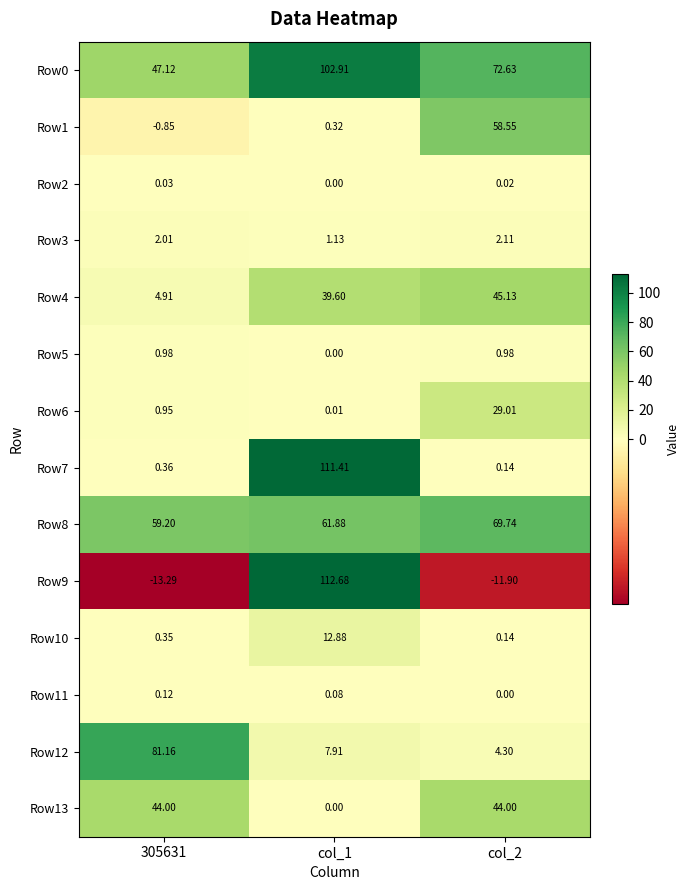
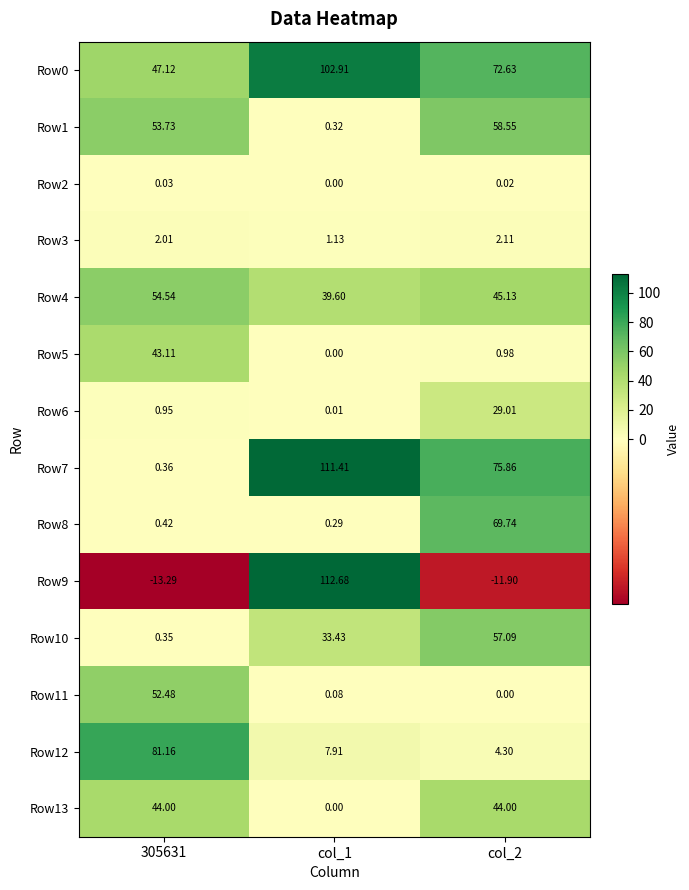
Row1, 305631: -0.85 -> 53.73
Row4, 305631: 4.91 -> 54.54
Row5, 305631: 0.98 -> 43.11
Row7, col_2: 0.14 -> 75.86
Row8, 305631: 59.20 -> 0.42
Row8, col_1: 61.88 -> 0.29
Row10, col_1: 12.88 -> 33.43
Row10, col_2: 0.14 -> 57.09
Row11, 305631: 0.12 -> 52.48
